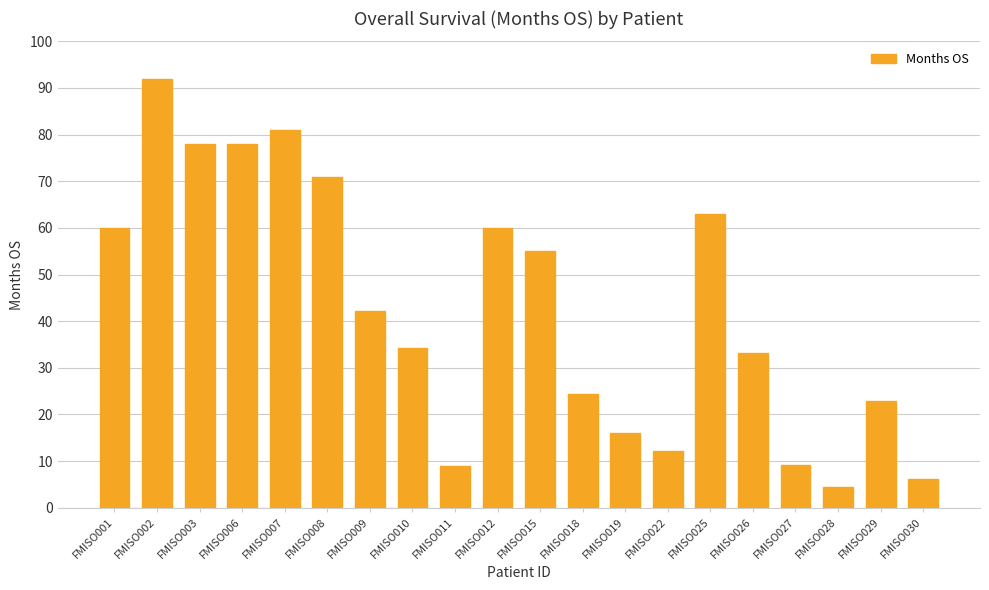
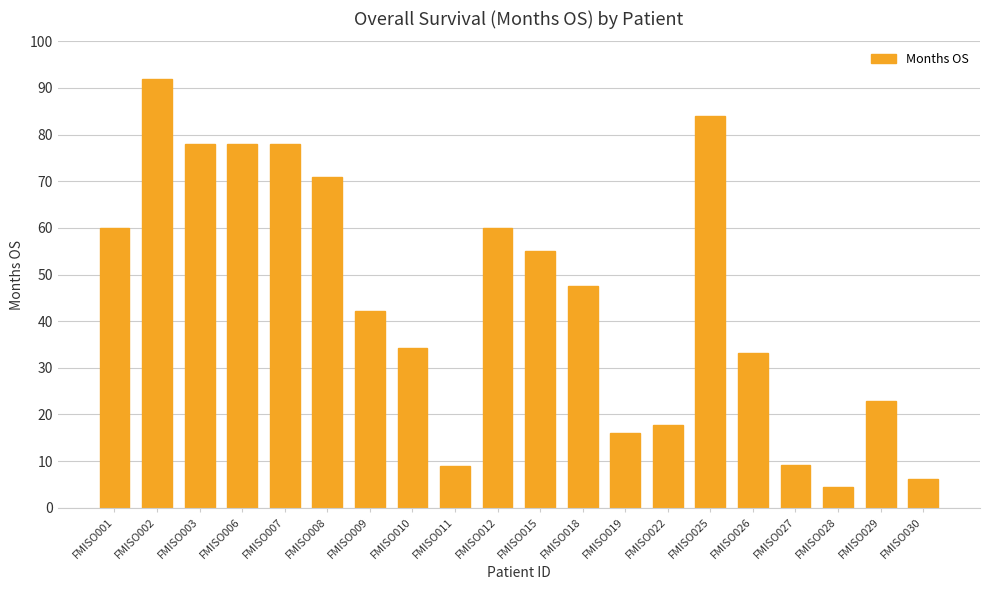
FMISO007: 81 -> 78
FMISO018: 24 -> 48
FMISO022: 12 -> 18
FMISO025: 63 -> 84
